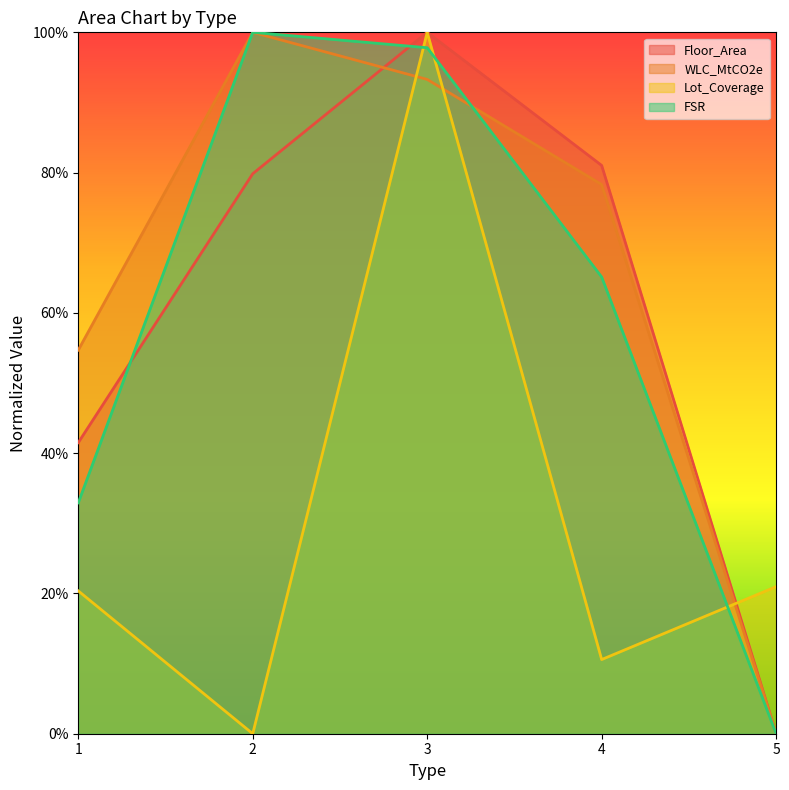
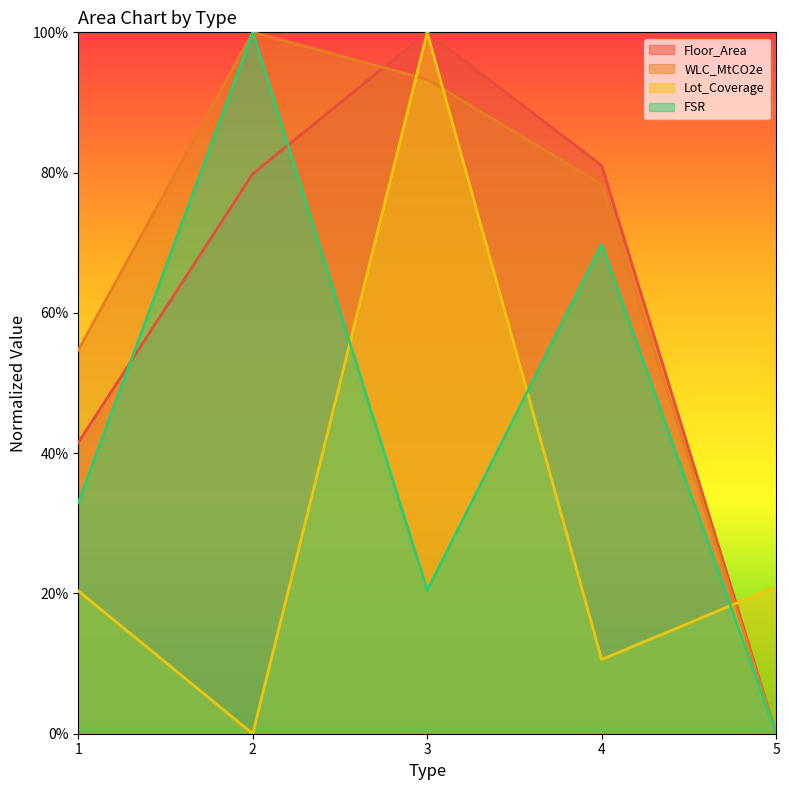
FSR, 3: 98% -> 20%
FSR, 4: 65% -> 70%
